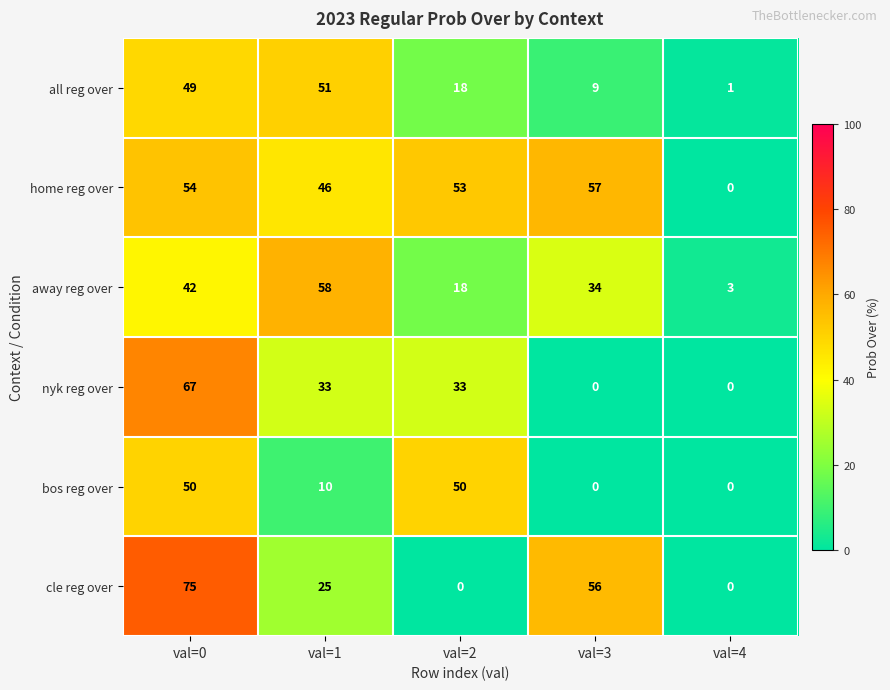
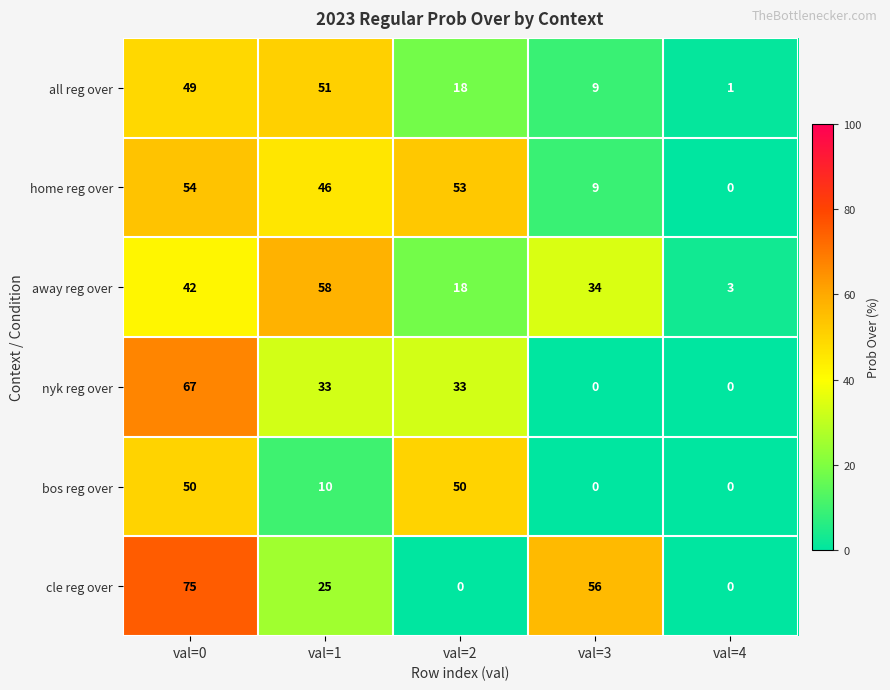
home reg over, val=3: 57 -> 9
